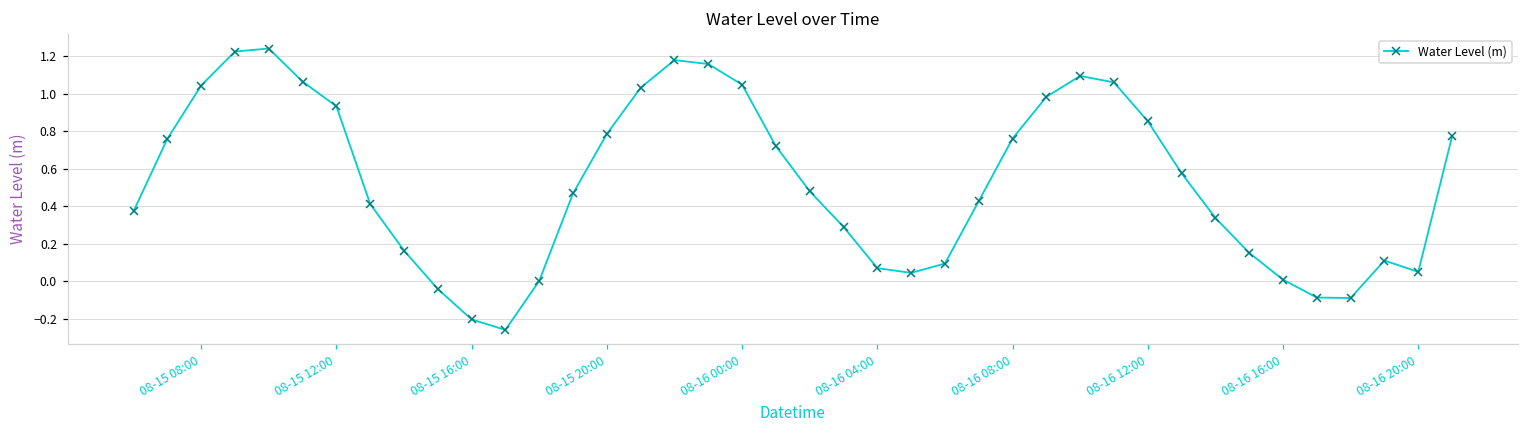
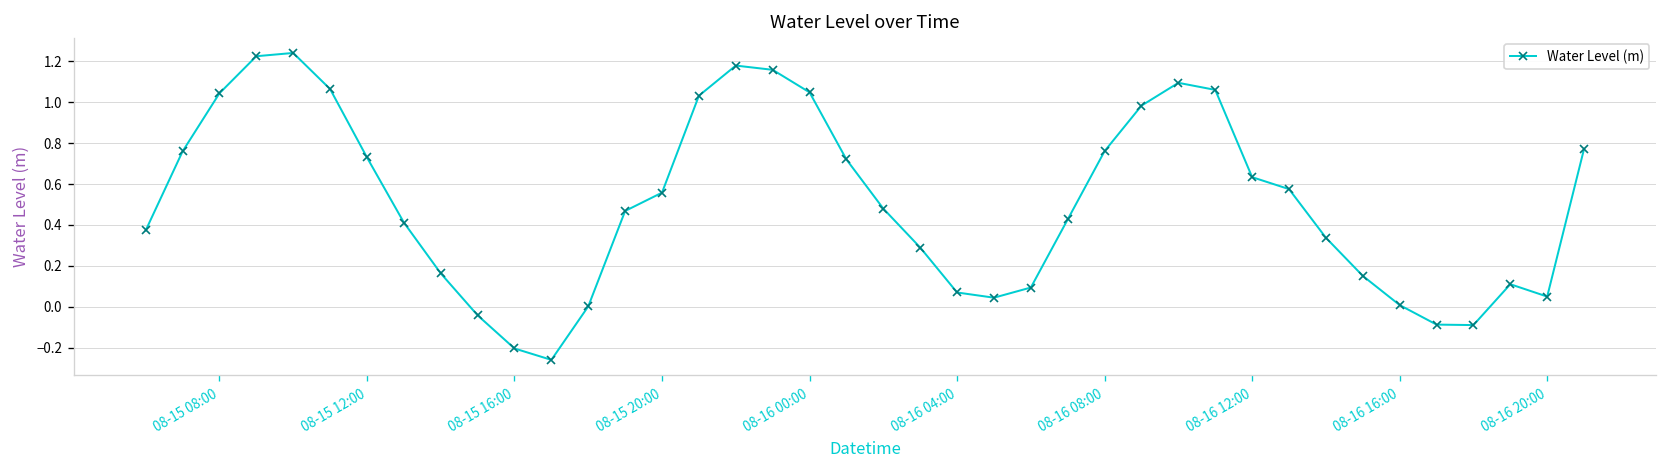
08-15 12:00: 0.93 -> 0.73
08-15 20:00: 0.79 -> 0.56
08-16 12:00: 0.85 -> 0.63
